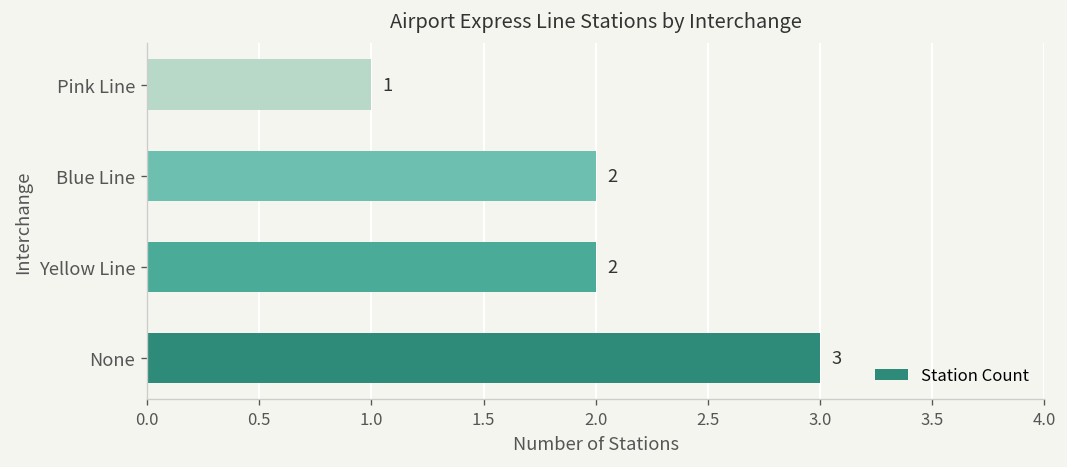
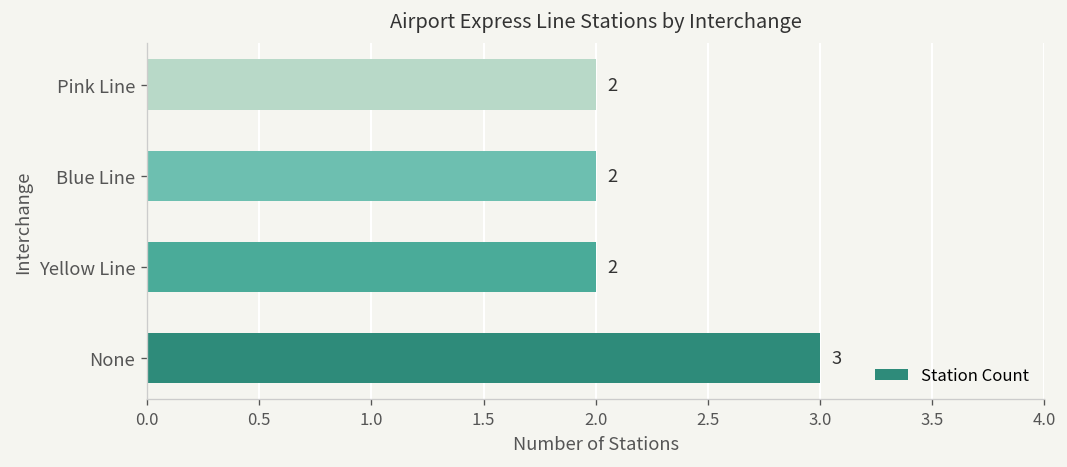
Pink Line: 1 -> 2
